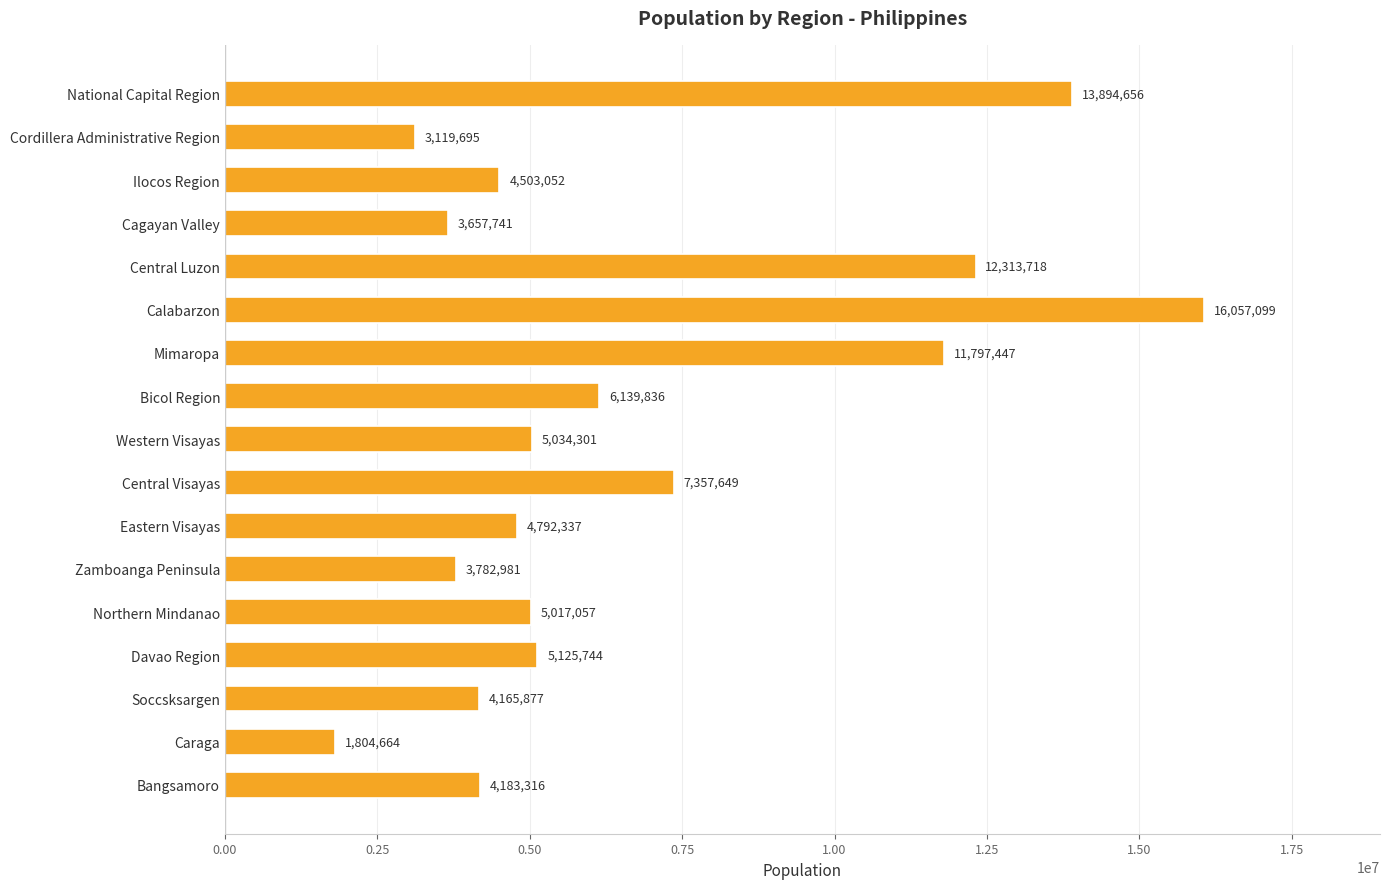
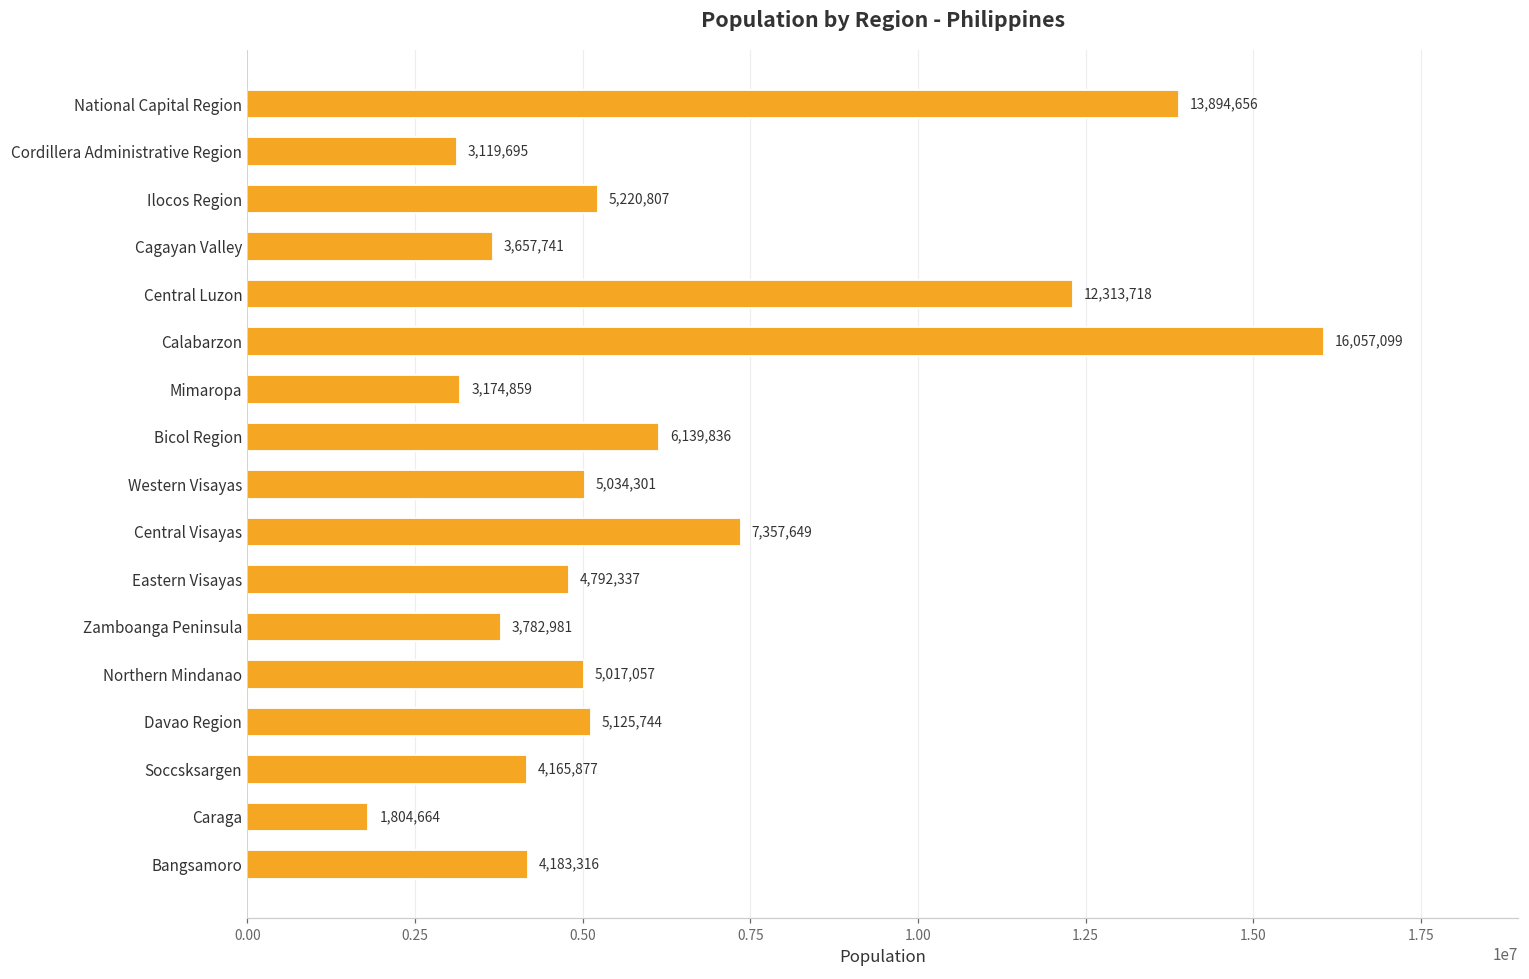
Ilocos Region: 4,503,052 -> 5,220,807
Mimaropa: 11,797,447 -> 3,174,859
